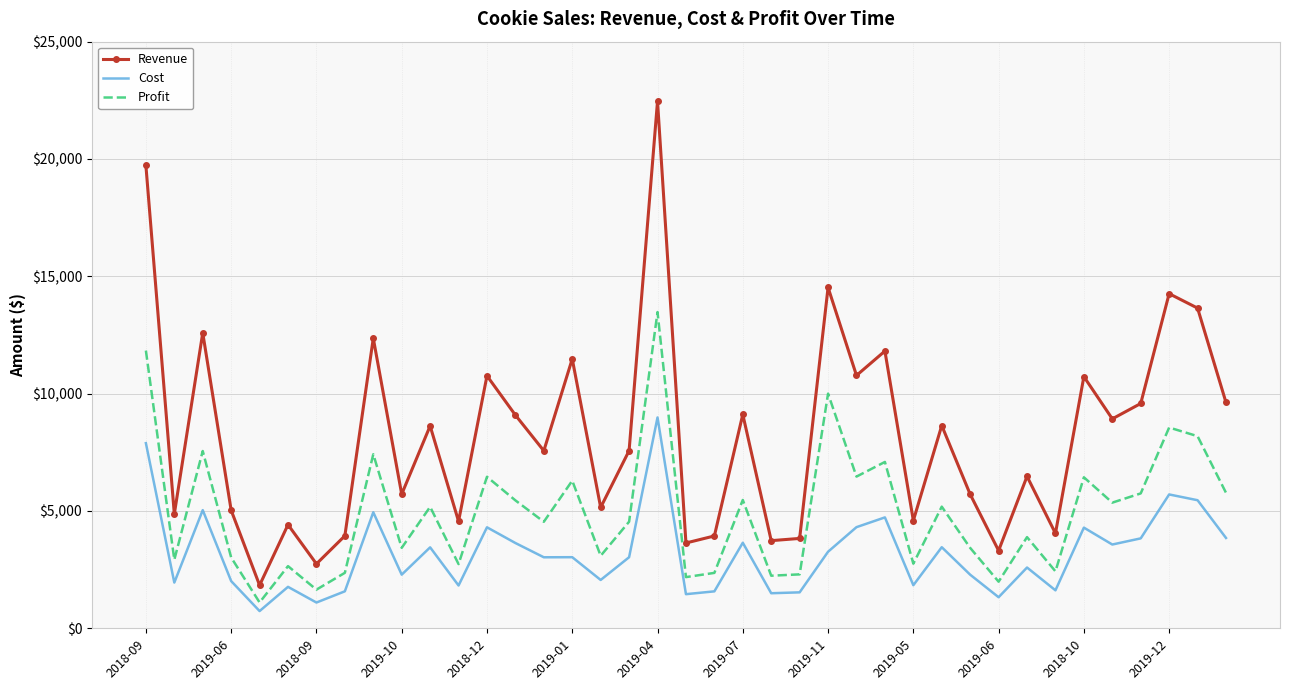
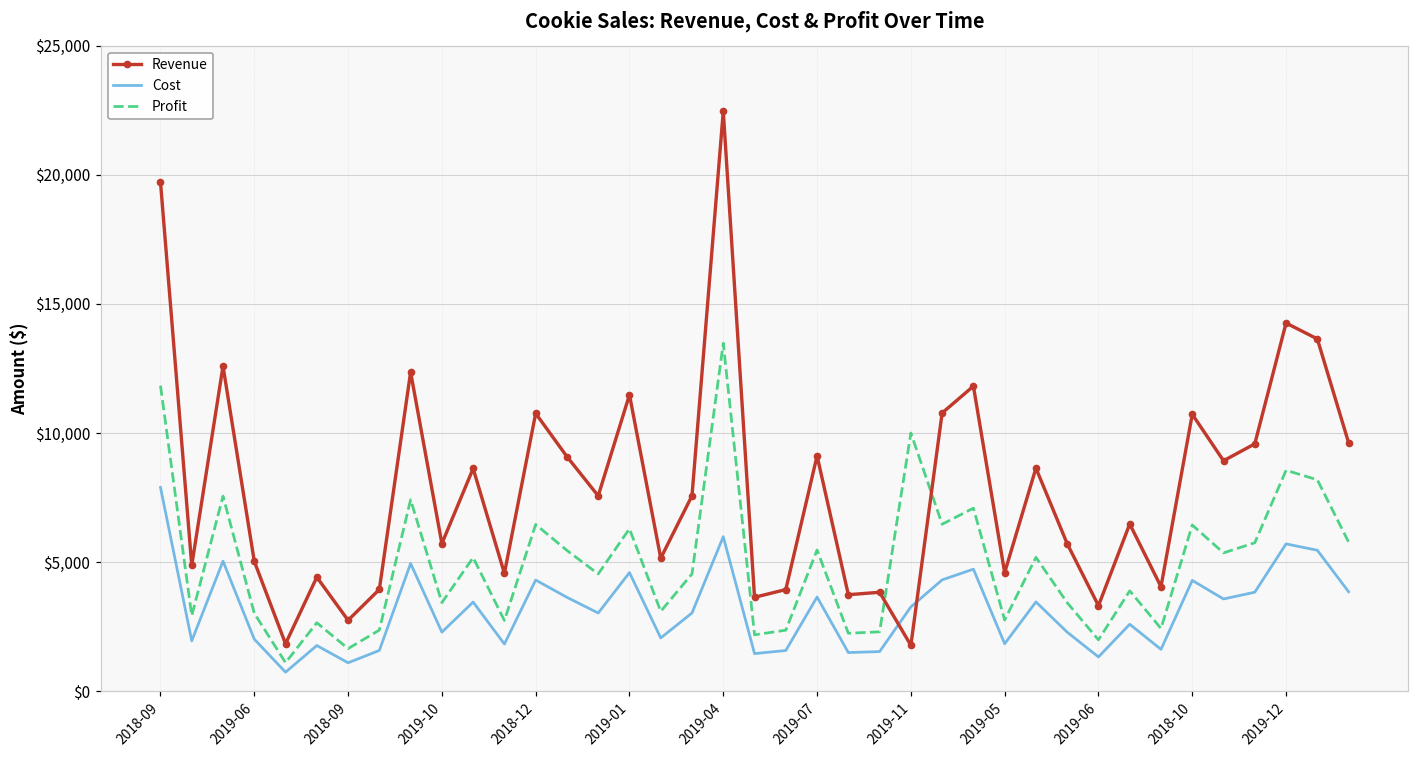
Cost, 2019-01: $3,000 -> $4,600
Cost, 2019-04: $9,000 -> $6,000
Revenue, 2019-11: $14,500 -> $1,800
